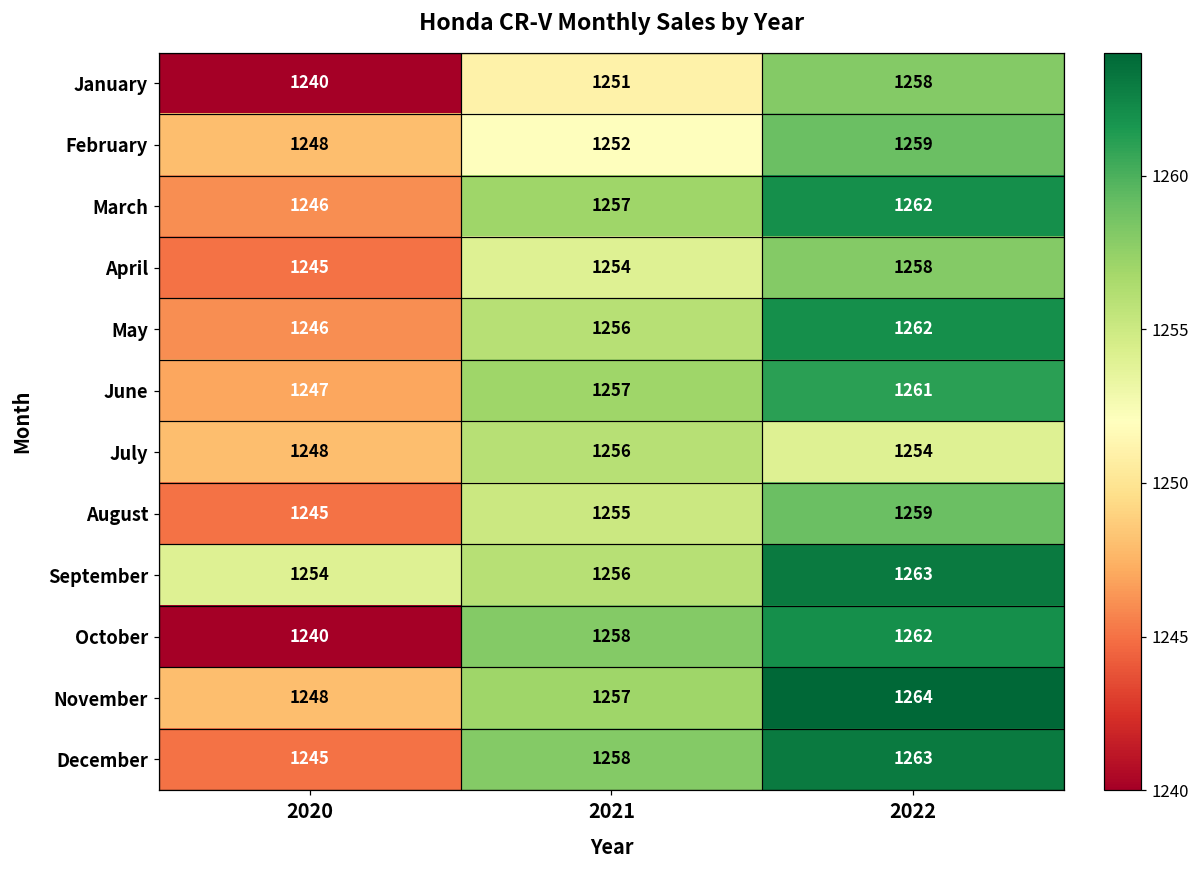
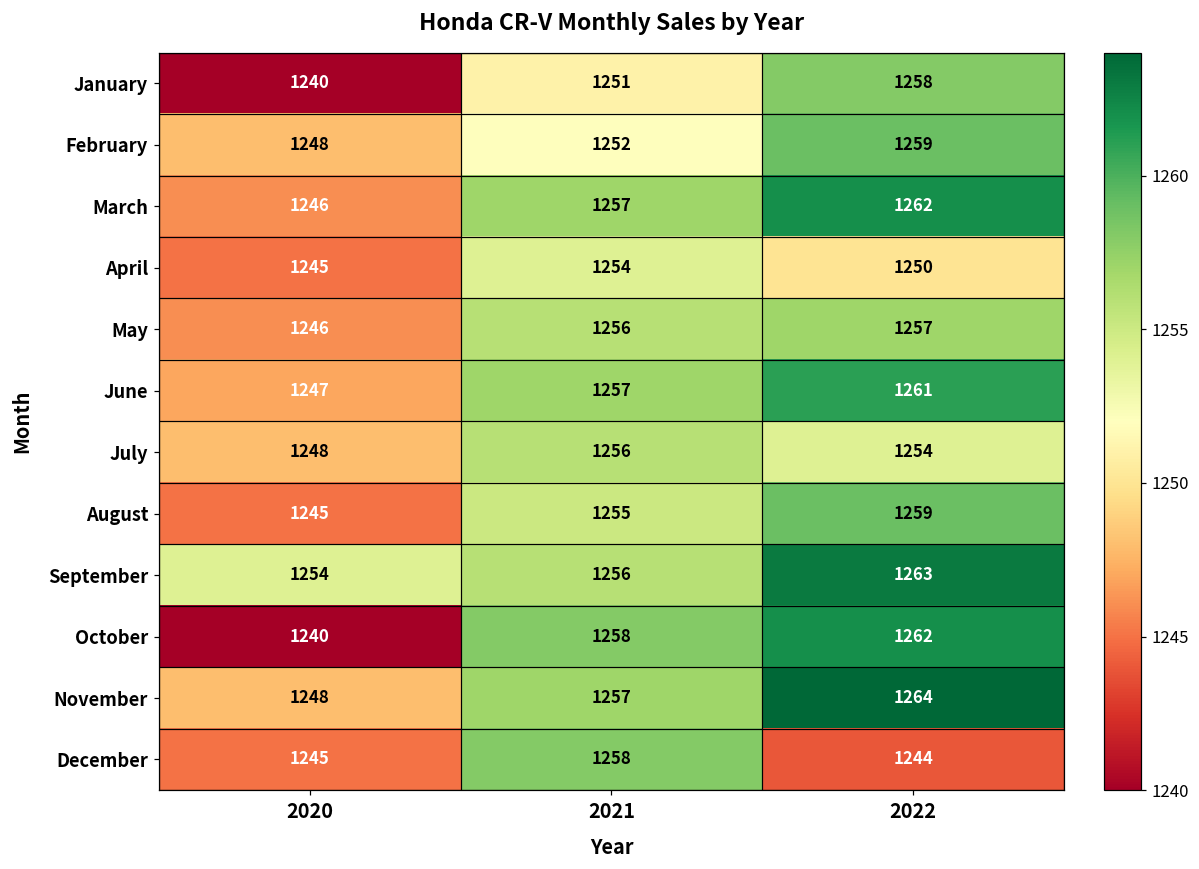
April, 2022: 1258 -> 1250
May, 2022: 1262 -> 1257
December, 2022: 1263 -> 1244
